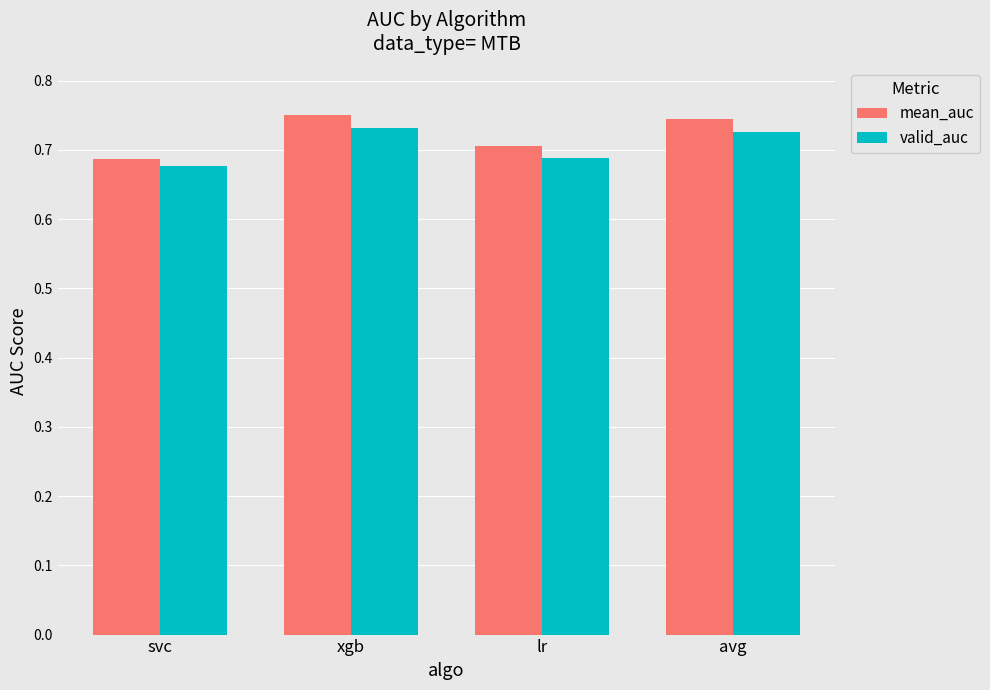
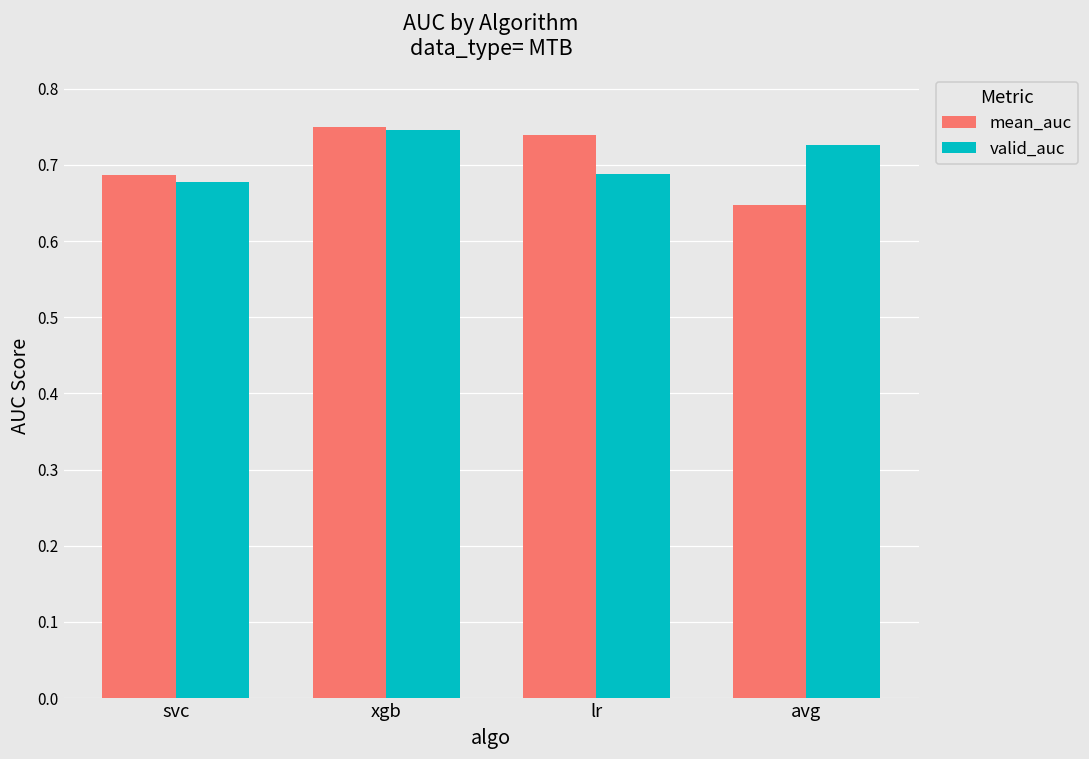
valid_auc, xgb: 0.73 -> 0.75
mean_auc, lr: 0.71 -> 0.74
mean_auc, avg: 0.75 -> 0.65
